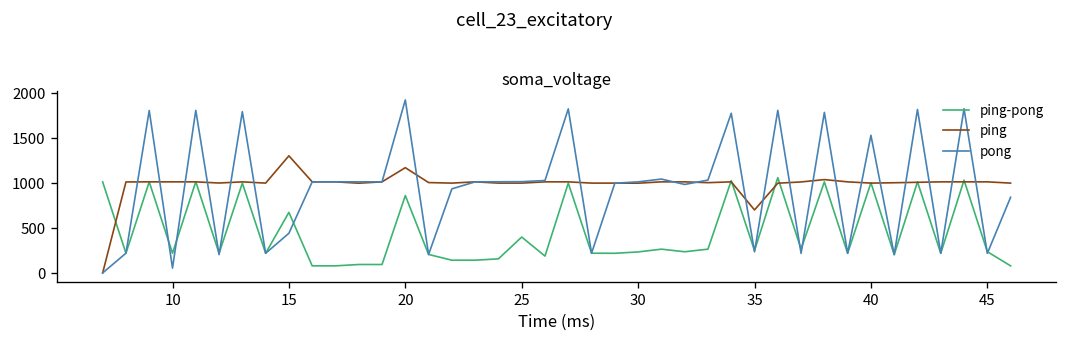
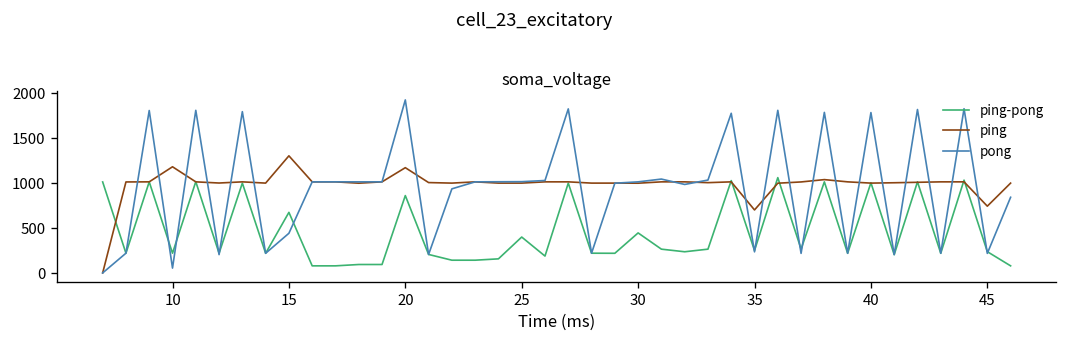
ping, 10: 1000 -> 1200
ping-pong, 30: 200 -> 400
pong, 40: 1500 -> 1800
ping, 45: 1000 -> 700
